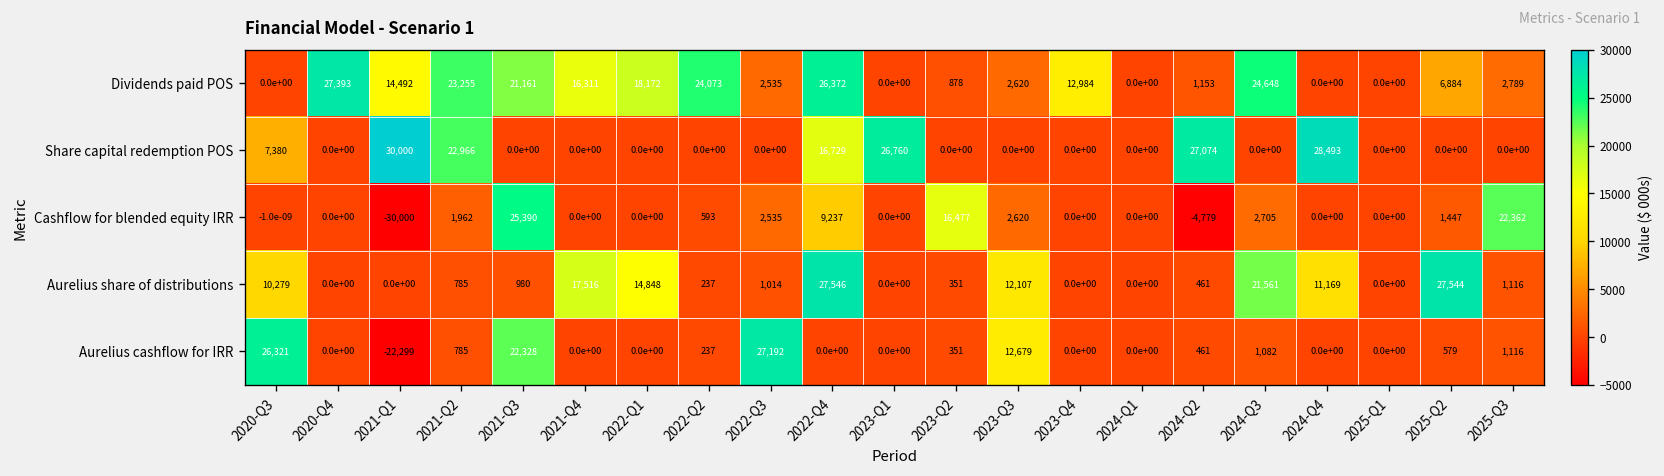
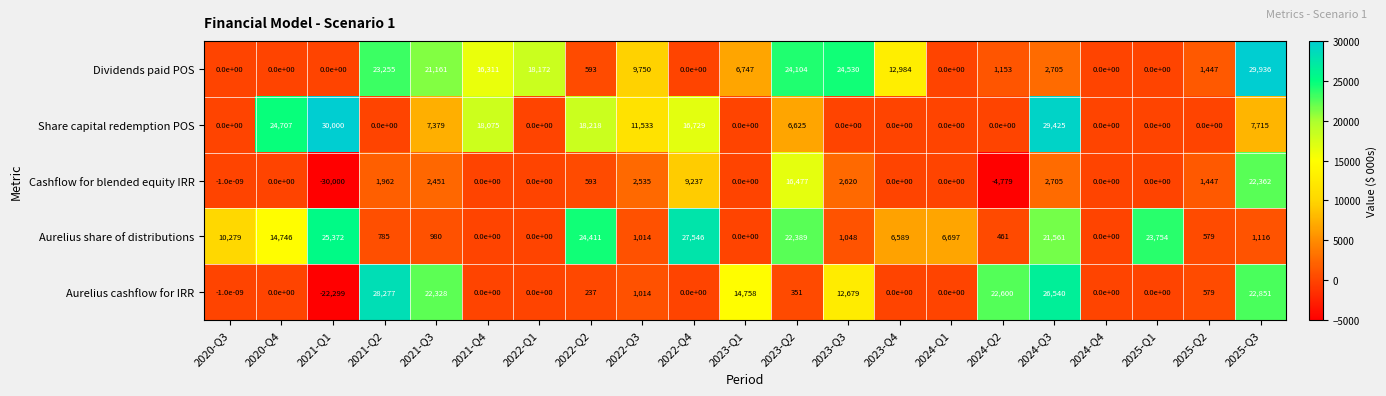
Dividends paid POS, 2020-Q4: 27,393 -> 0.0e+00
Dividends paid POS, 2021-Q1: 14,492 -> 0.0e+00
Dividends paid POS, 2022-Q2: 24,073 -> 593
Dividends paid POS, 2022-Q3: 2,535 -> 9,750
Dividends paid POS, 2022-Q4: 26,372 -> 0.0e+00
Dividends paid POS, 2023-Q1: 0.0e+00 -> 6,747
Dividends paid POS, 2023-Q2: 878 -> 24,104
Dividends paid POS, 2023-Q3: 2,620 -> 24,530
Dividends paid POS, 2024-Q3: 24,648 -> 2,705
Dividends paid POS, 2025-Q2: 6,884 -> 1,447
Dividends paid POS, 2025-Q3: 2,789 -> 29,936
Share capital redemption POS, 2020-Q3: 7,380 -> 0.0e+00
Share capital redemption POS, 2020-Q4: 0.0e+00 -> 24,707
Share capital redemption POS, 2021-Q2: 22,966 -> 0.0e+00
Share capital redemption POS, 2021-Q3: 0.0e+00 -> 7,379
Share capital redemption POS, 2021-Q4: 0.0e+00 -> 18,075
Share capital redemption POS, 2022-Q2: 0.0e+00 -> 18,218
Share capital redemption POS, 2022-Q3: 0.0e+00 -> 11,533
Share capital redemption POS, 2023-Q1: 26,760 -> 0.0e+00
Share capital redemption POS, 2023-Q2: 0.0e+00 -> 6,625
Share capital redemption POS, 2024-Q2: 27,074 -> 0.0e+00
Share capital redemption POS, 2024-Q3: 0.0e+00 -> 29,425
Share capital redemption POS, 2024-Q4: 28,493 -> 0.0e+00
Share capital redemption POS, 2025-Q3: 0.0e+00 -> 7,715
Cashflow for blended equity IRR, 2021-Q3: 25,390 -> 2,451
Aurelius share of distributions, 2020-Q4: 0.0e+00 -> 14,746
Aurelius share of distributions, 2021-Q1: 0.0e+00 -> 25,372
Aurelius share of distributions, 2021-Q4: 17,516 -> 0.0e+00
Aurelius share of distributions, 2022-Q1: 14,848 -> 0.0e+00
Aurelius share of distributions, 2022-Q2: 237 -> 24,411
Aurelius share of distributions, 2023-Q2: 351 -> 22,389
Aurelius share of distributions, 2023-Q3: 12,107 -> 1,048
Aurelius share of distributions, 2023-Q4: 0.0e+00 -> 6,589
Aurelius share of distributions, 2024-Q1: 0.0e+00 -> 6,697
Aurelius share of distributions, 2024-Q4: 11,169 -> 0.0e+00
Aurelius share of distributions, 2025-Q1: 0.0e+00 -> 23,754
Aurelius share of distributions, 2025-Q2: 27,544 -> 579
Aurelius cashflow for IRR, 2020-Q3: 26,321 -> -1.0e-09
Aurelius cashflow for IRR, 2021-Q2: 785 -> 28,277
Aurelius cashflow for IRR, 2022-Q3: 27,192 -> 1,014
Aurelius cashflow for IRR, 2023-Q1: 0.0e+00 -> 14,758
Aurelius cashflow for IRR, 2024-Q2: 461 -> 22,600
Aurelius cashflow for IRR, 2024-Q3: 1,082 -> 26,540
Aurelius cashflow for IRR, 2025-Q3: 1,116 -> 22,851
